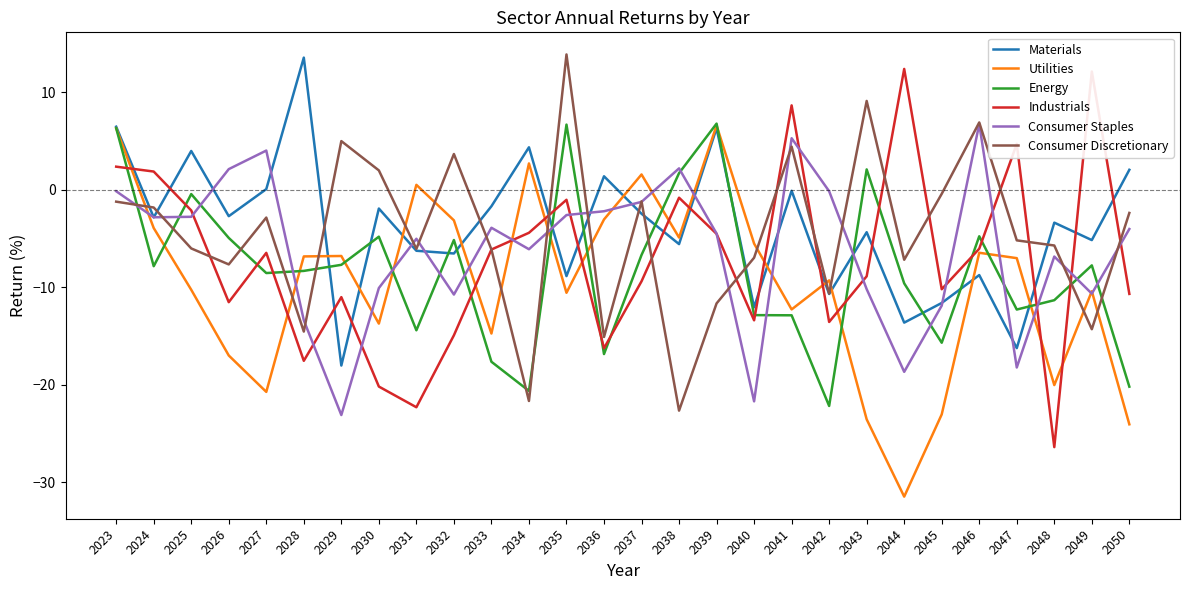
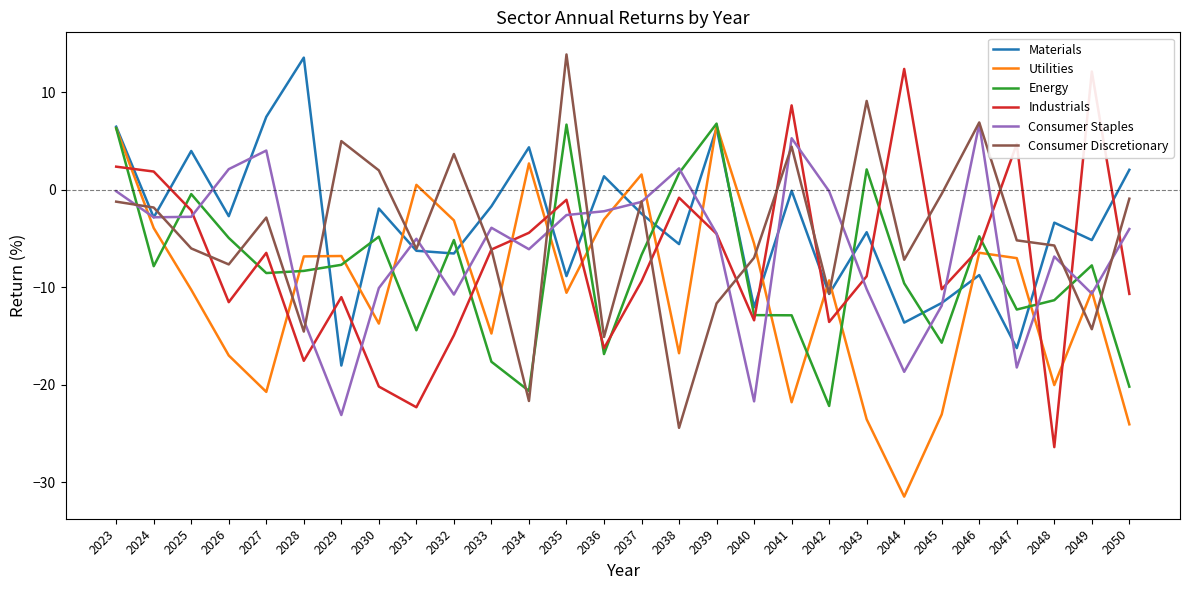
Materials, 2027: 0 -> 7
Utilities, 2038: -5 -> -17
Consumer Discretionary, 2038: -23 -> -24
Utilities, 2041: -12 -> -22
Consumer Discretionary, 2050: -2 -> -1
